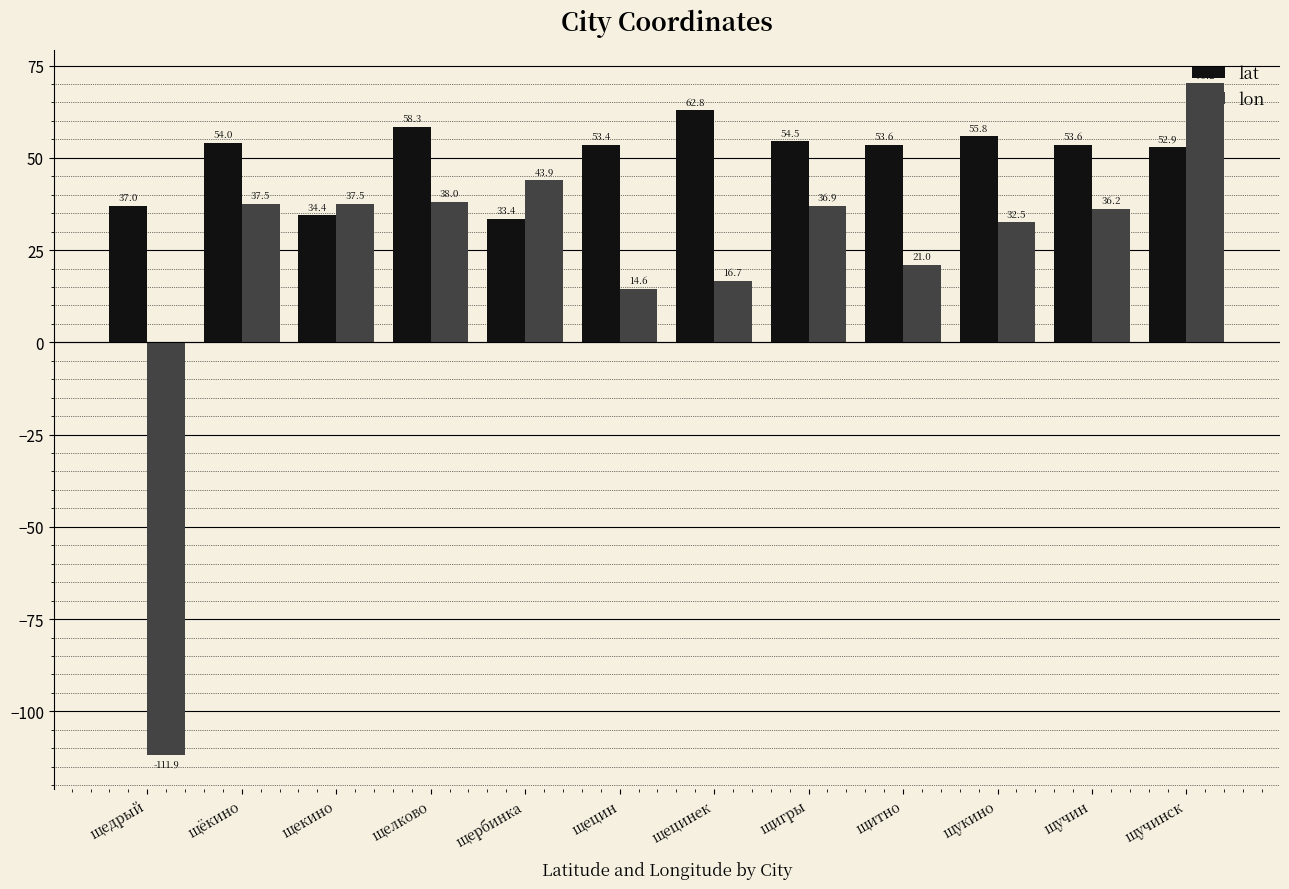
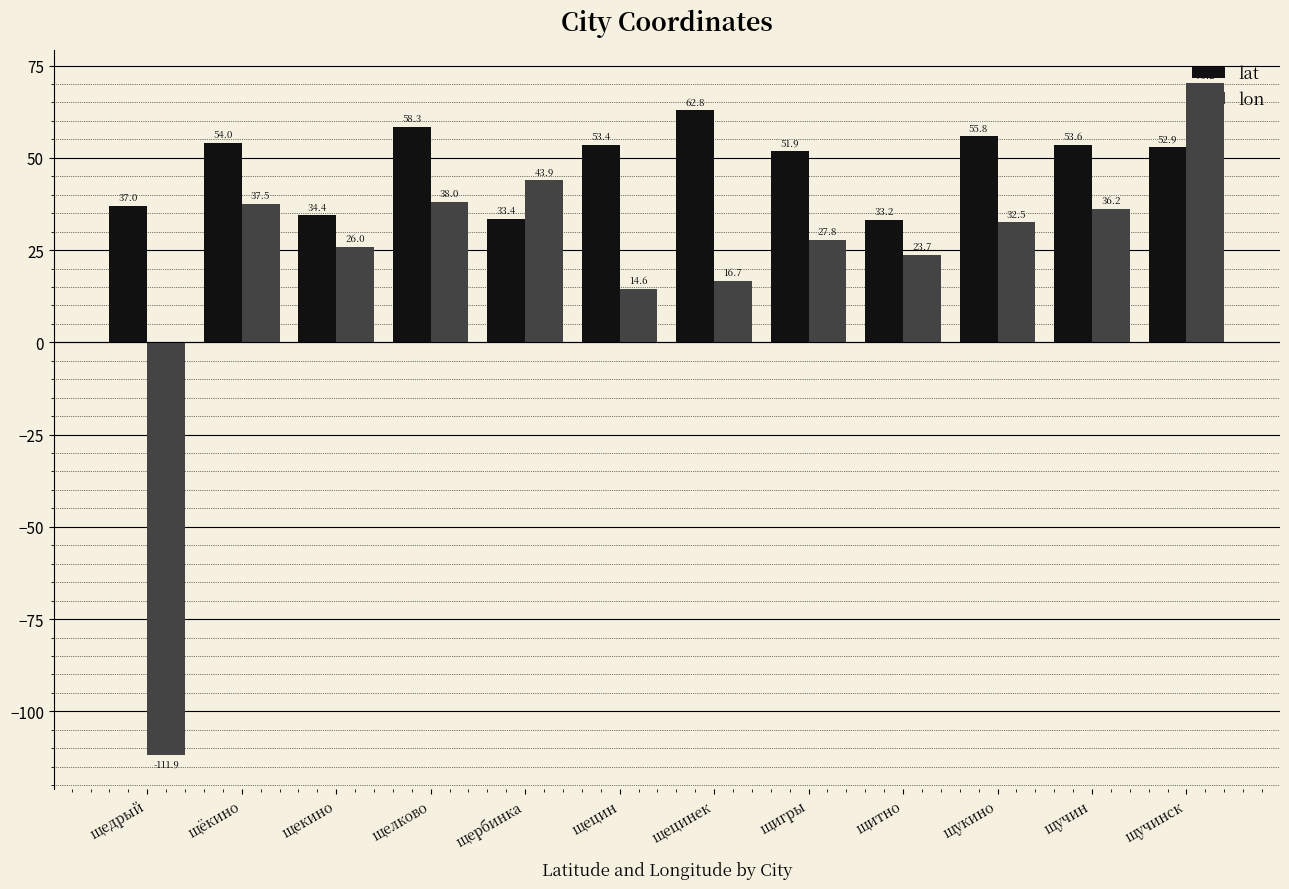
lon, щекино: 37.5 -> 26.0
lat, щигры: 54.5 -> 51.9
lon, щигры: 36.9 -> 27.8
lat, щитно: 53.6 -> 33.2
lon, щитно: 21.0 -> 23.7
